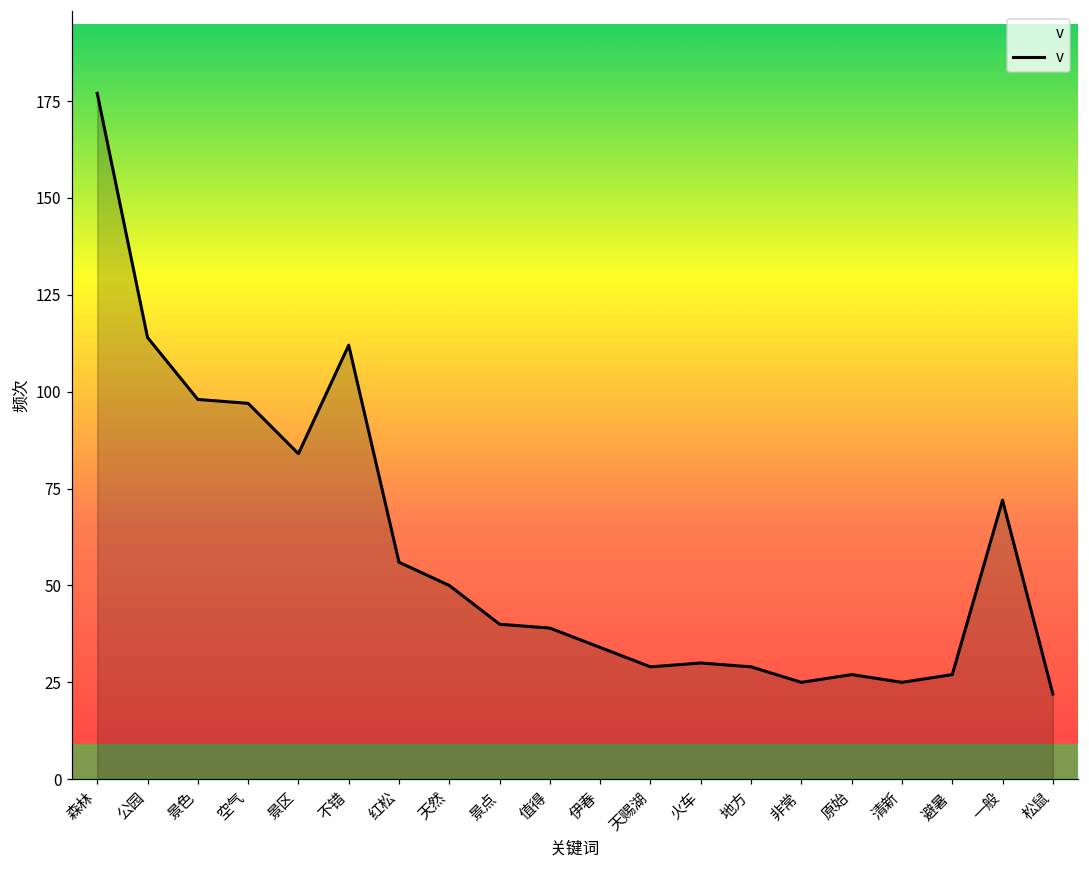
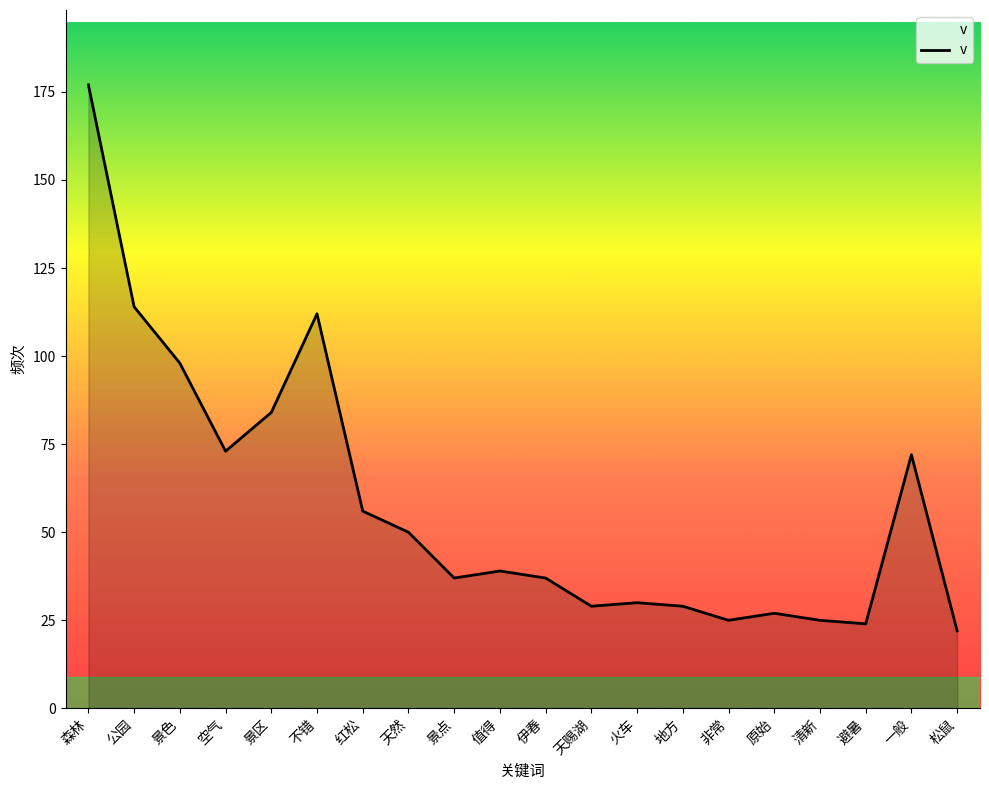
空气: 97 -> 73
景点: 40 -> 37
伊春: 34 -> 37
避暑: 27 -> 24
